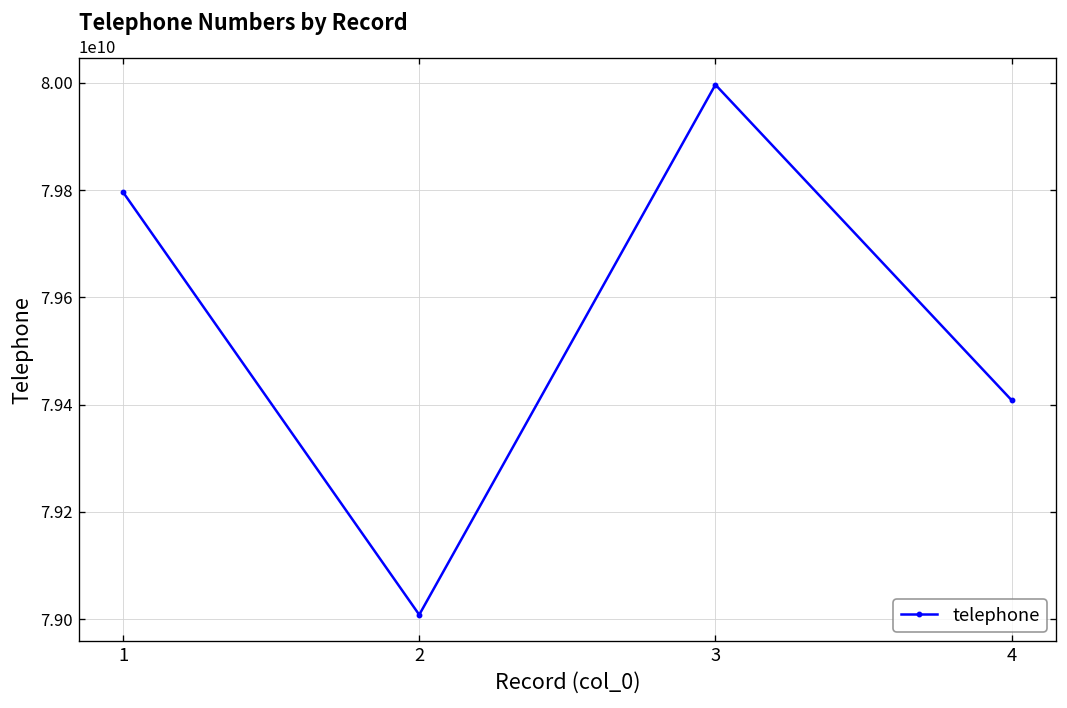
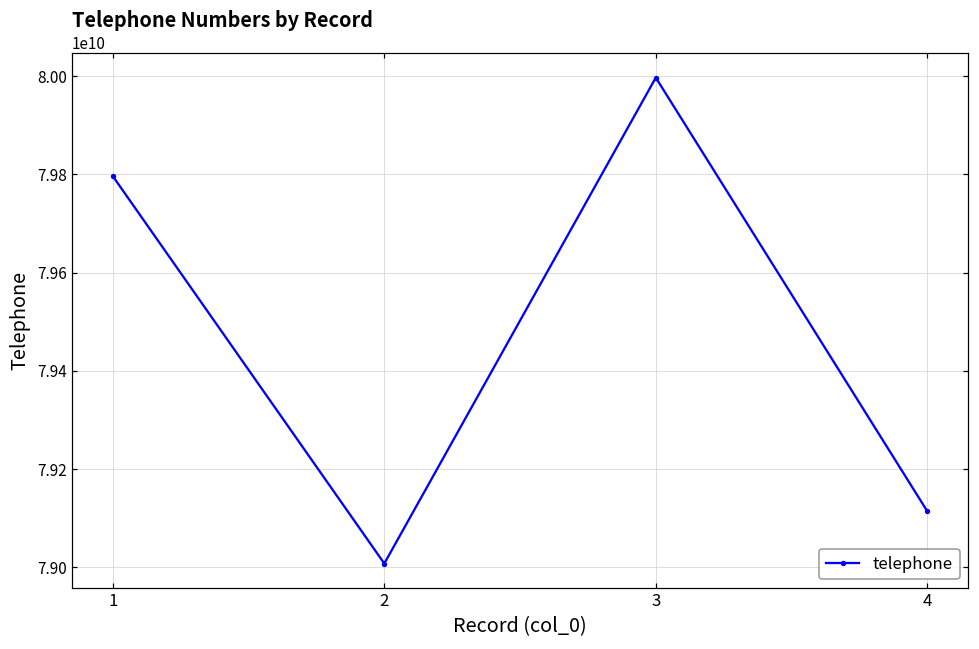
4: 79410000000 -> 79110000000
